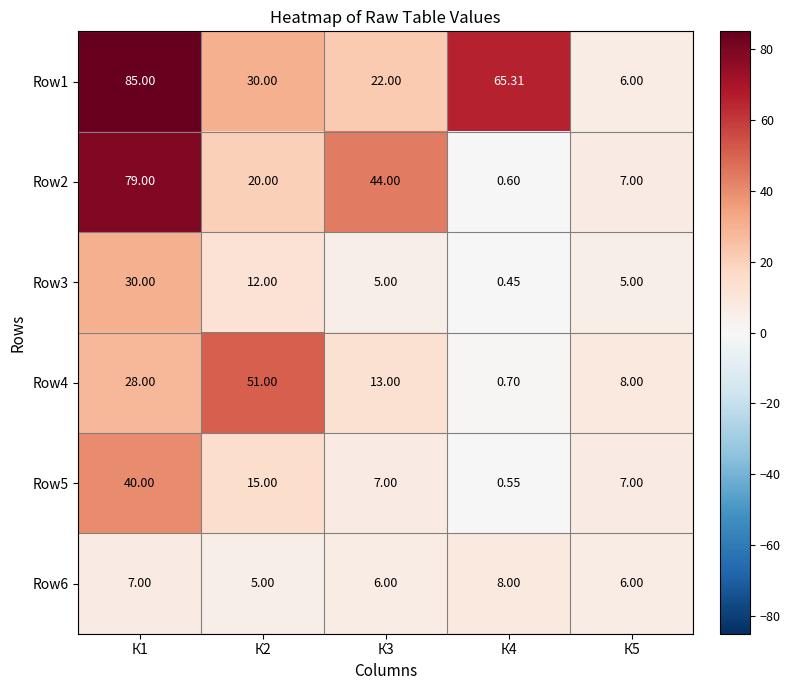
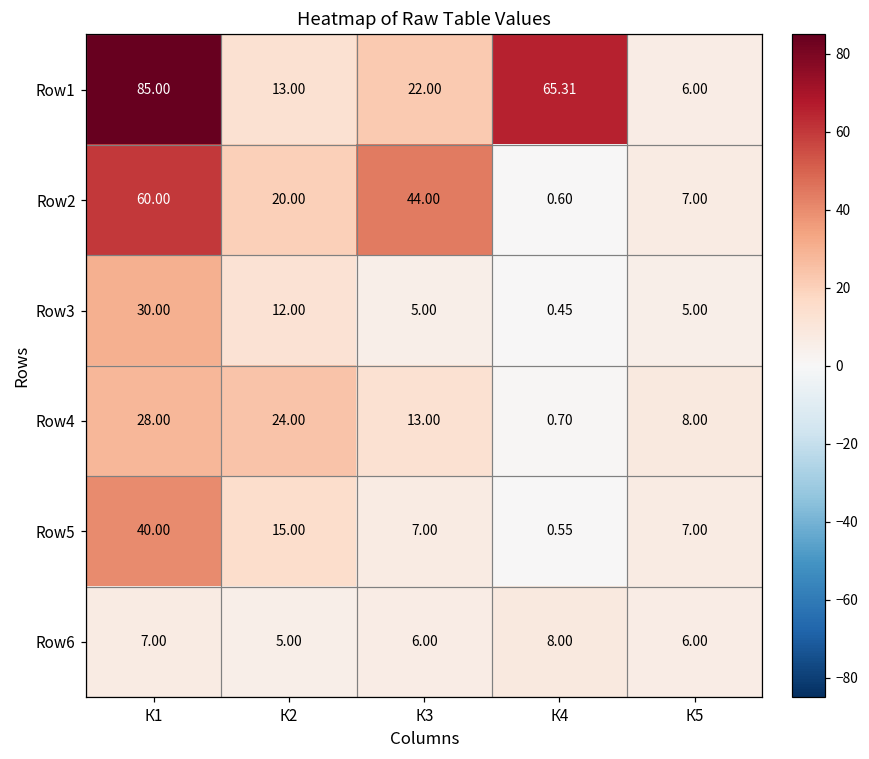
Row1, К2: 30.00 -> 13.00
Row2, К1: 79.00 -> 60.00
Row4, К2: 51.00 -> 24.00
